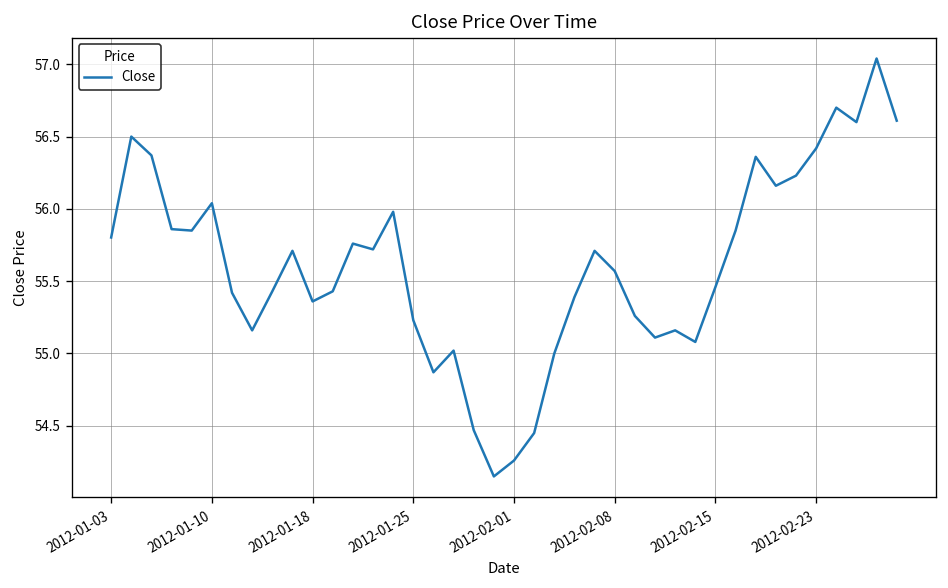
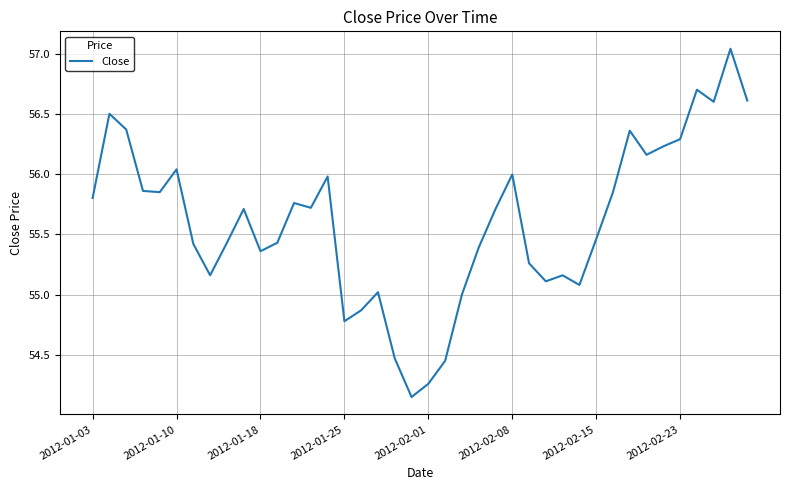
2012-01-25: 55.23 -> 54.78
2012-02-08: 55.57 -> 56.00
2012-02-23: 56.42 -> 56.29
